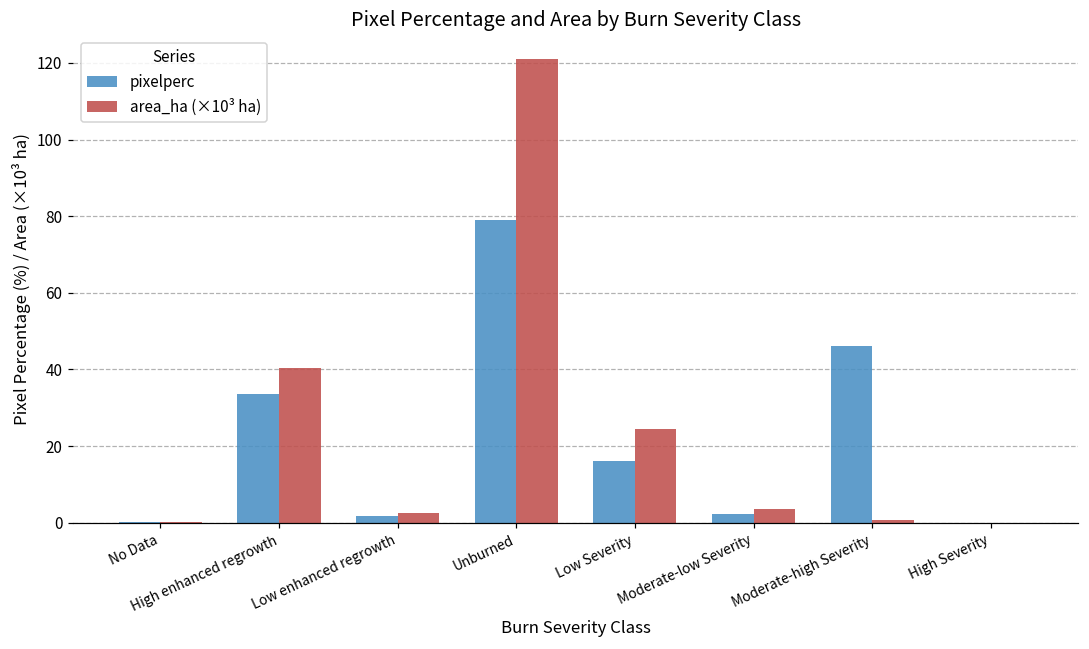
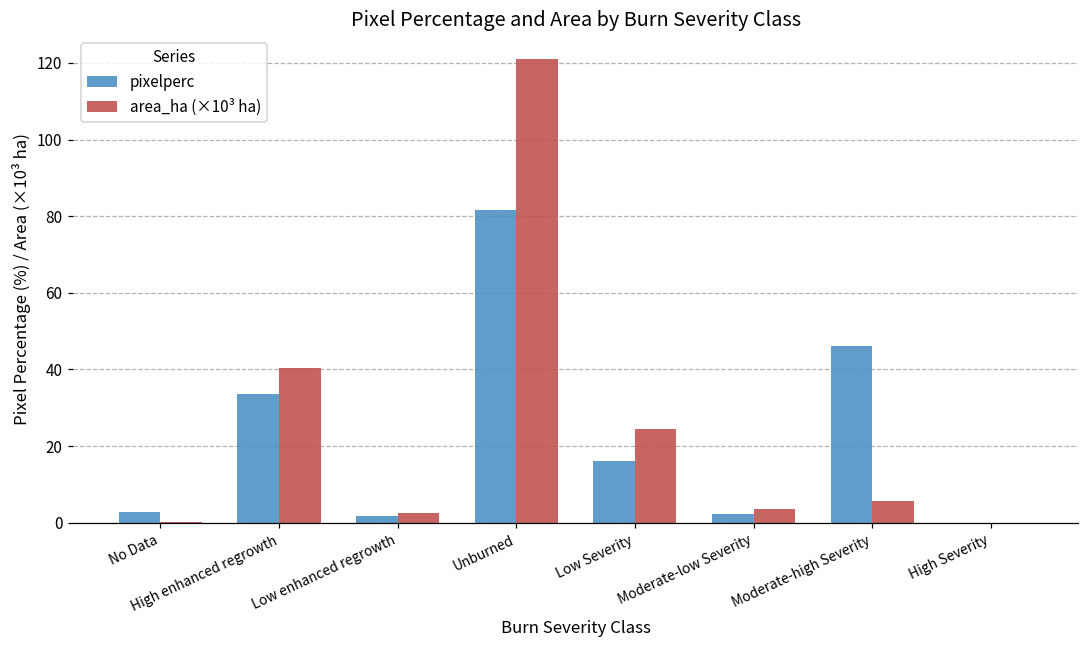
pixelperc, No Data: 0 -> 3
pixelperc, Unburned: 79 -> 82
area_ha (×10³ ha), Moderate-high Severity: 1 -> 6
